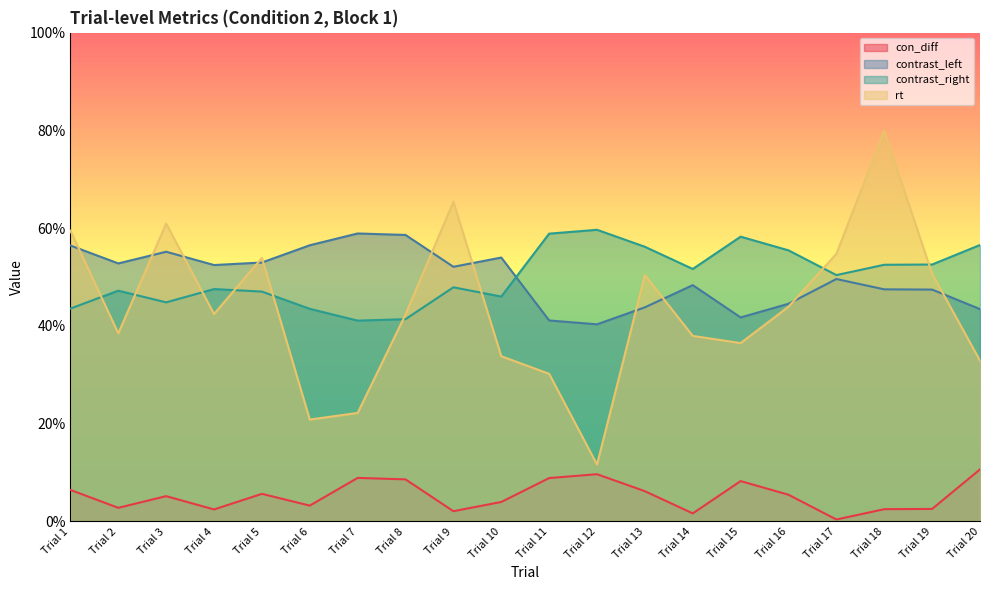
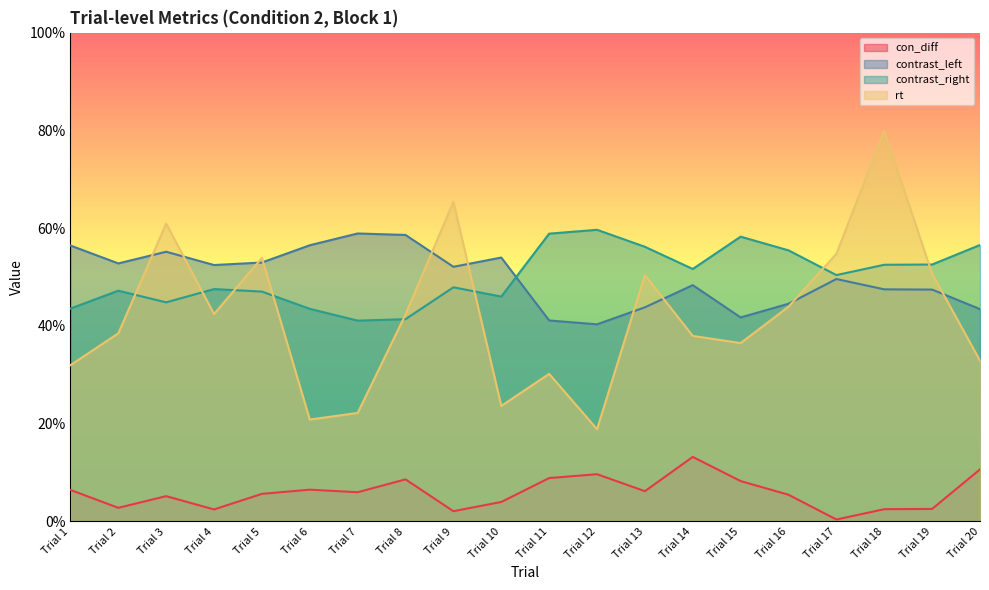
rt, Trial 1: 59% -> 32%
con_diff, Trial 6: 3% -> 7%
con_diff, Trial 7: 9% -> 6%
rt, Trial 10: 34% -> 24%
rt, Trial 12: 12% -> 19%
con_diff, Trial 14: 2% -> 13%
